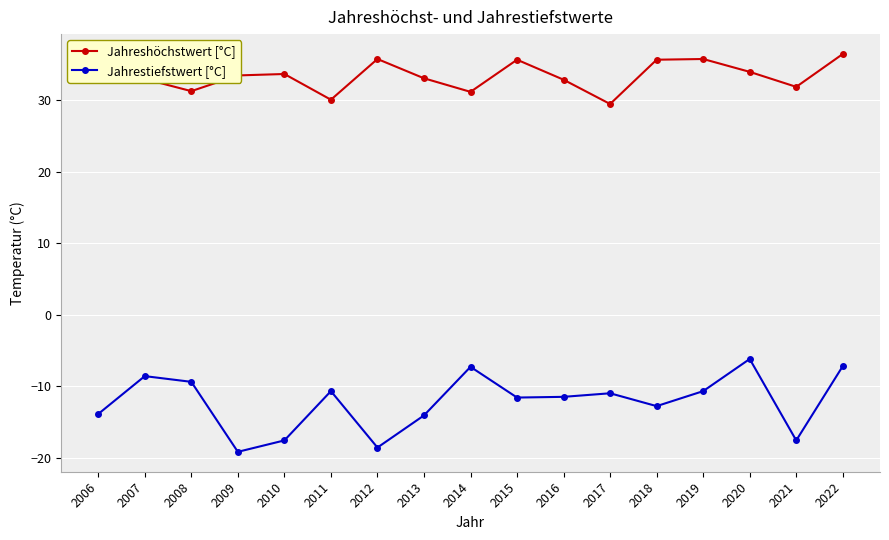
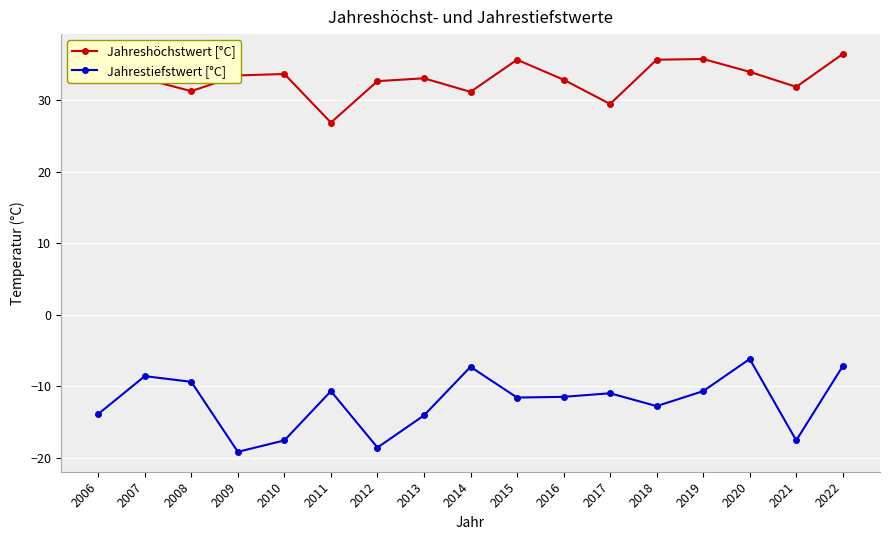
Jahreshöchstwert [°C], 2011: 30 -> 27
Jahreshöchstwert [°C], 2012: 36 -> 33
